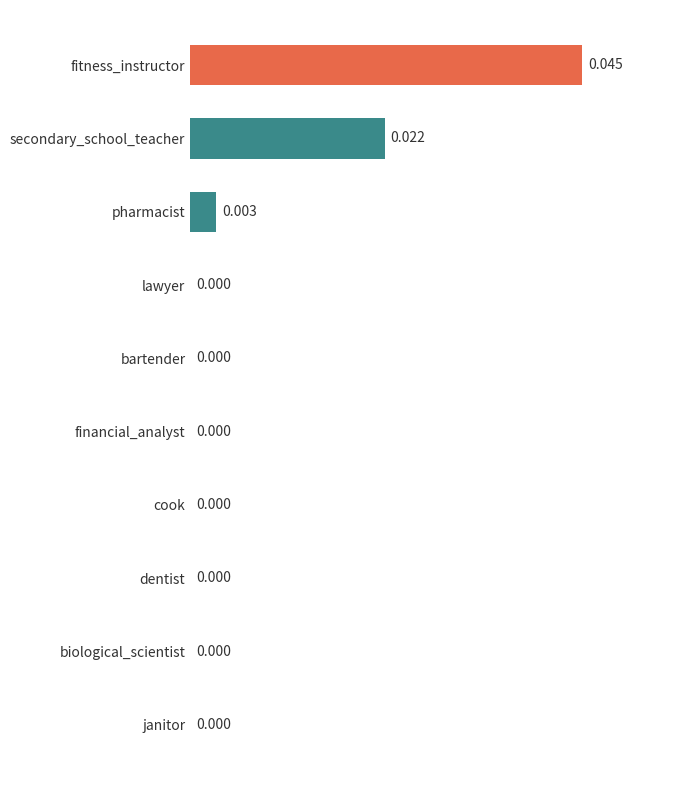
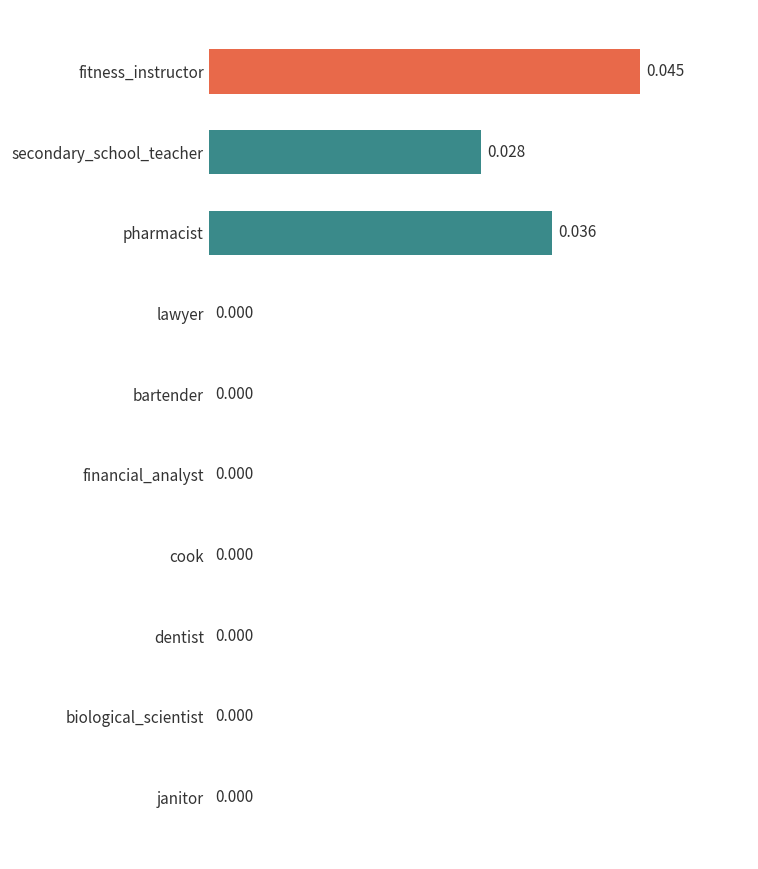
secondary_school_teacher: 0.022 -> 0.028
pharmacist: 0.003 -> 0.036
